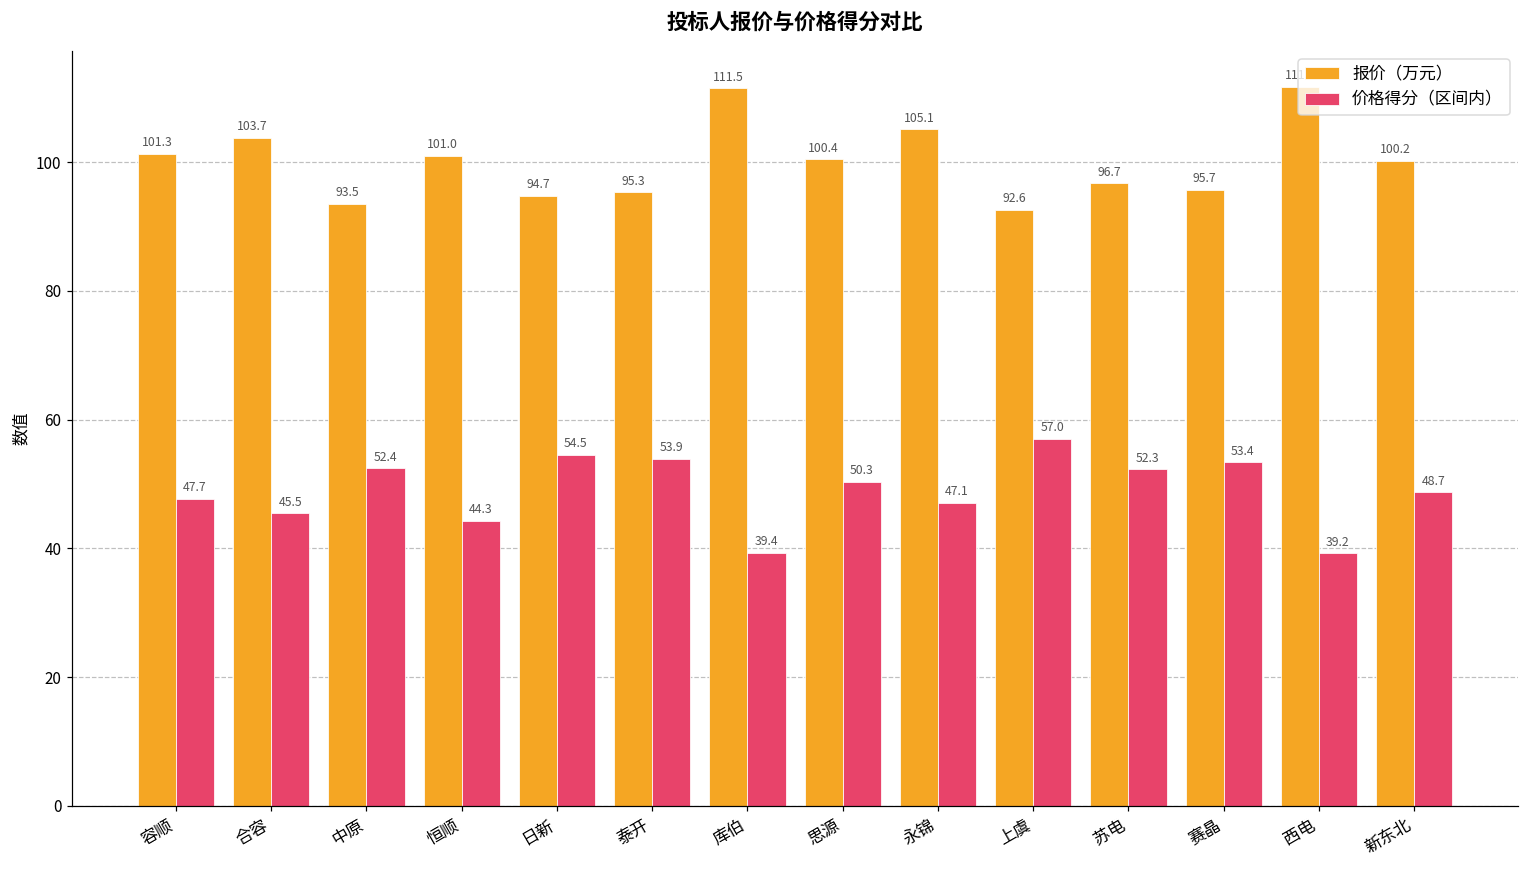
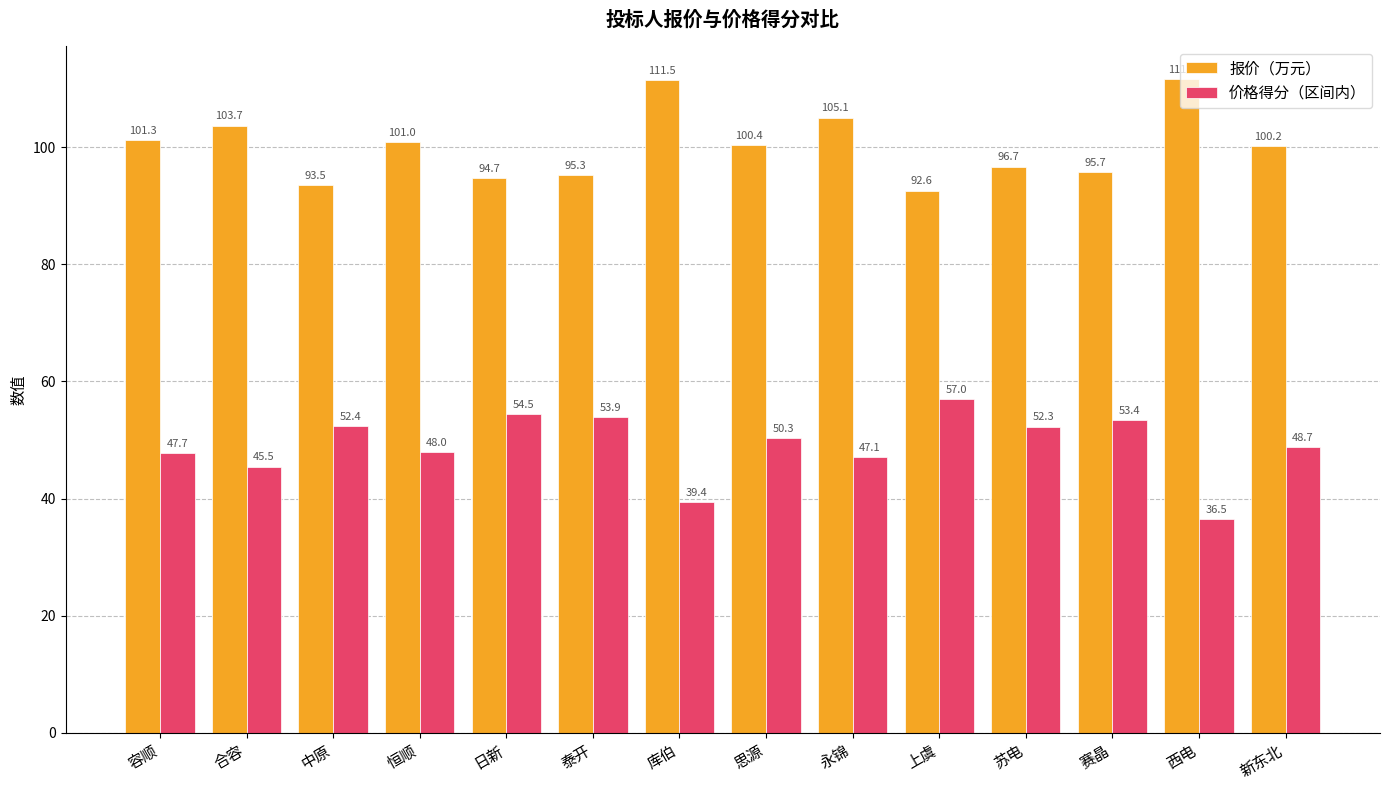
价格得分（区间内）, 恒顺: 44.3 -> 48.0
价格得分（区间内）, 西电: 39.2 -> 36.5
